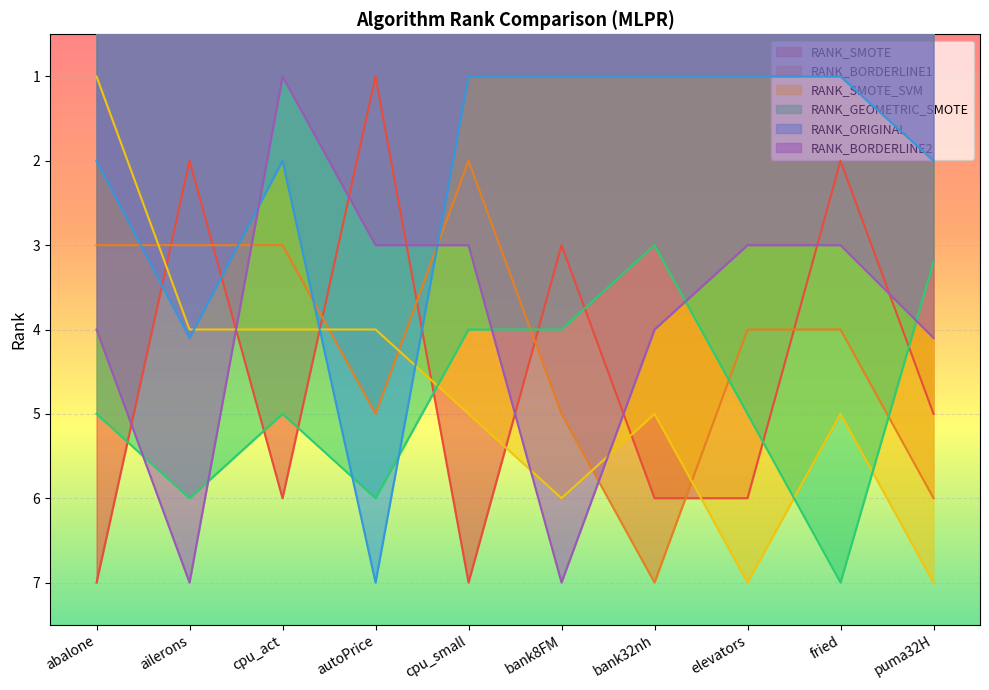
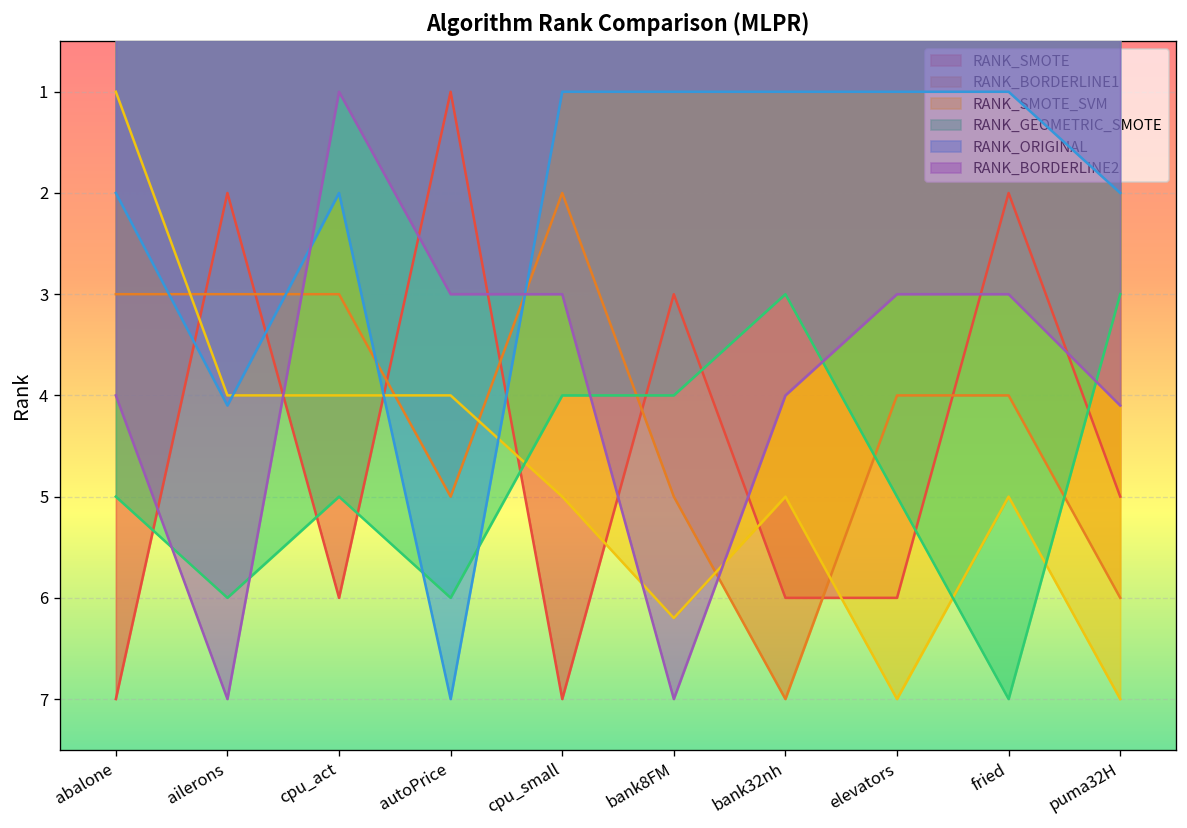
RANK_SMOTE_SVM, bank8FM: 6.0 -> 6.2
RANK_GEOMETRIC_SMOTE, puma32H: 3.2 -> 3.0
